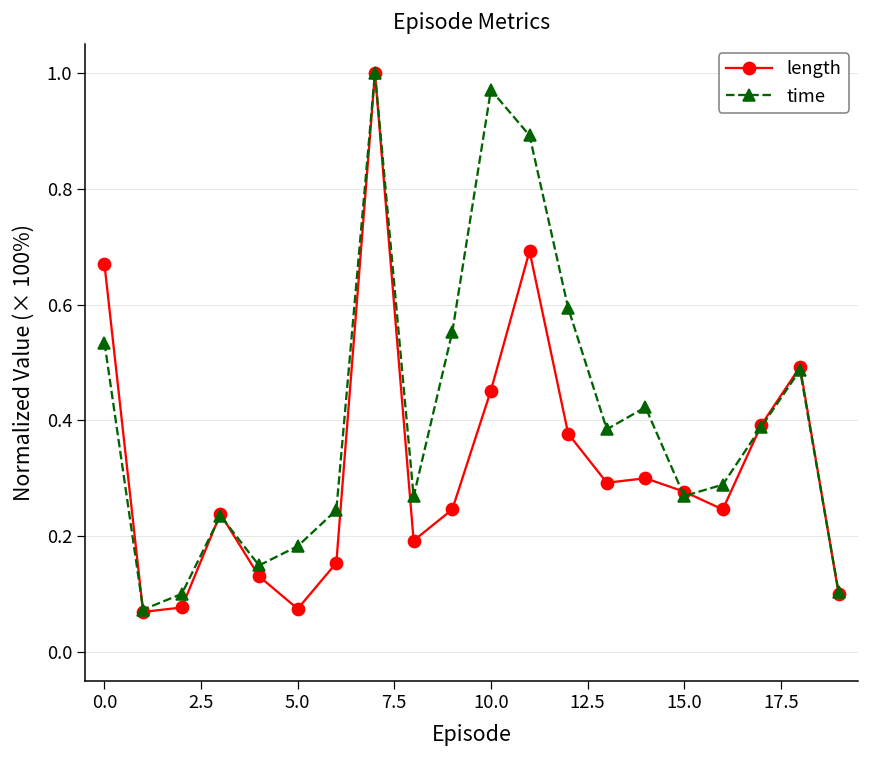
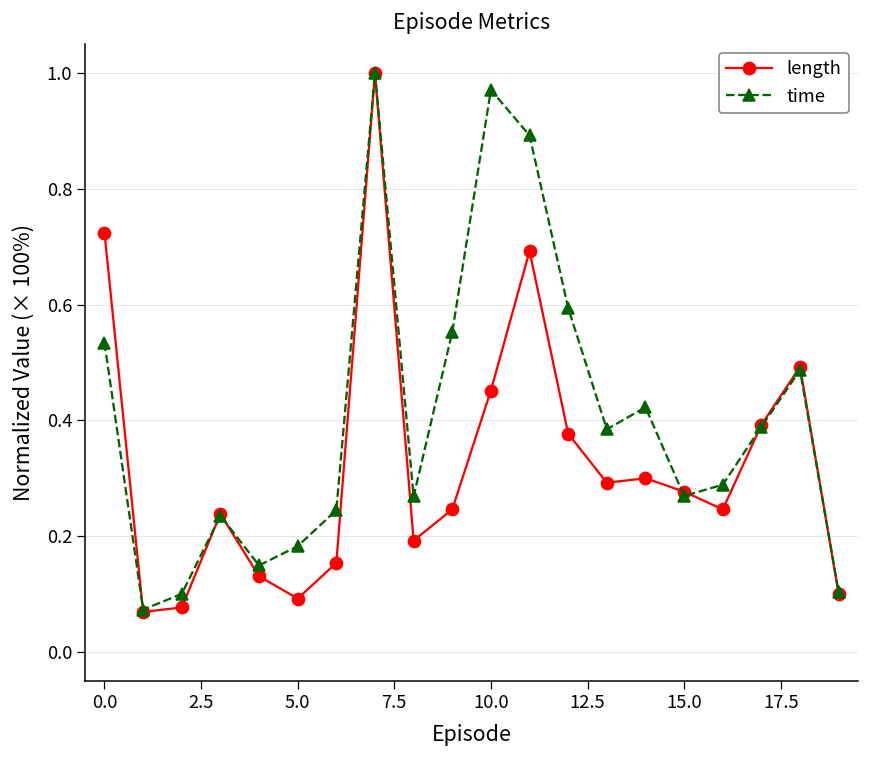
length, 0.0: 0.67 -> 0.72
length, 5.0: 0.07 -> 0.09
